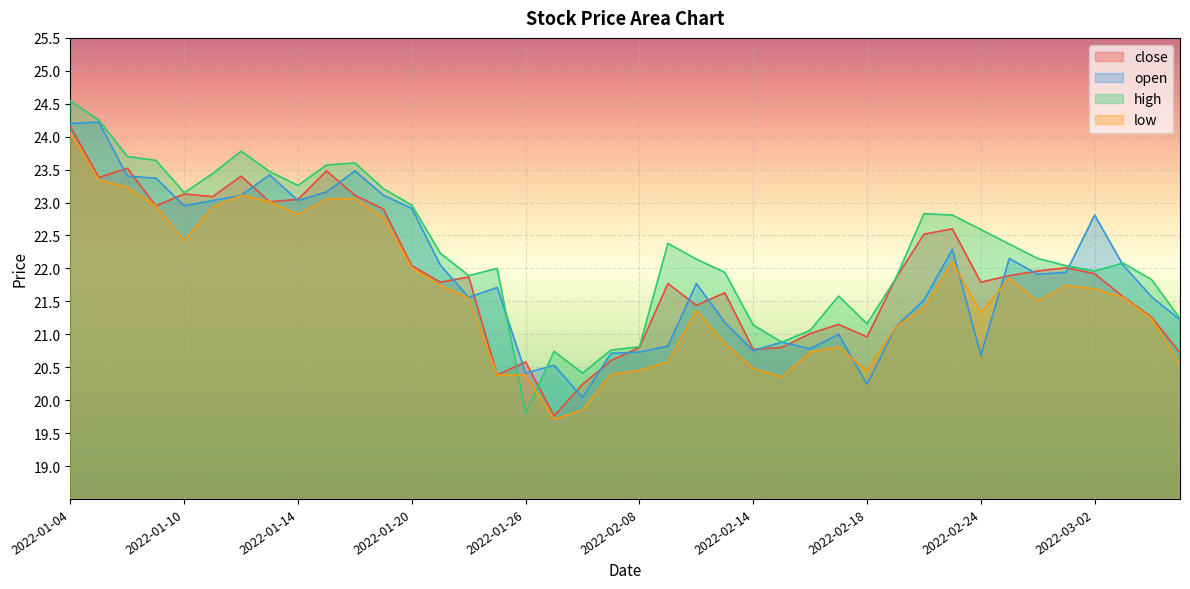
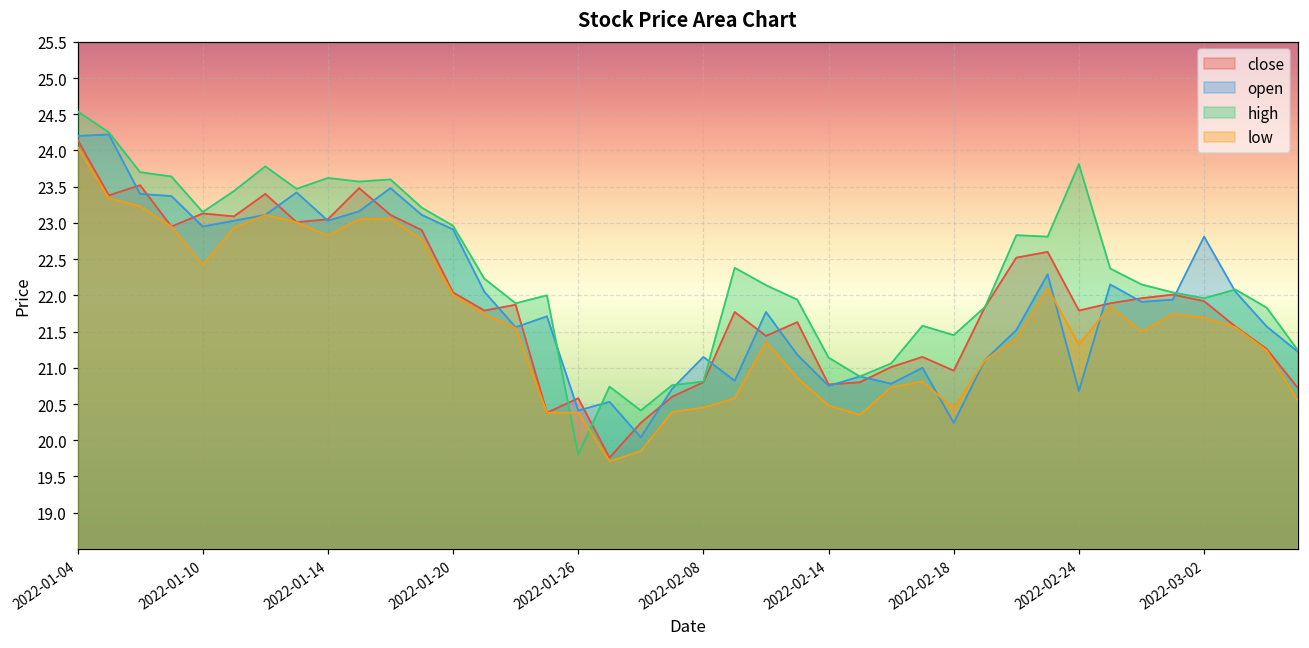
high, 2022-01-14: 23.3 -> 23.6
open, 2022-02-08: 20.7 -> 21.2
high, 2022-02-18: 21.2 -> 21.5
high, 2022-02-24: 22.6 -> 23.8
